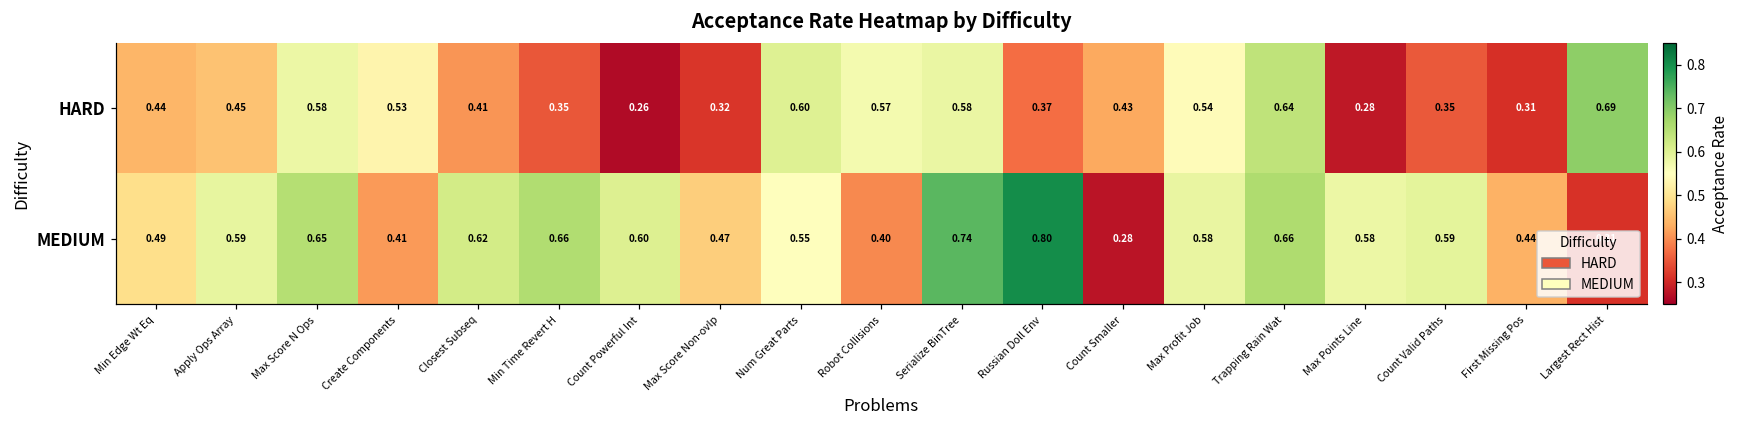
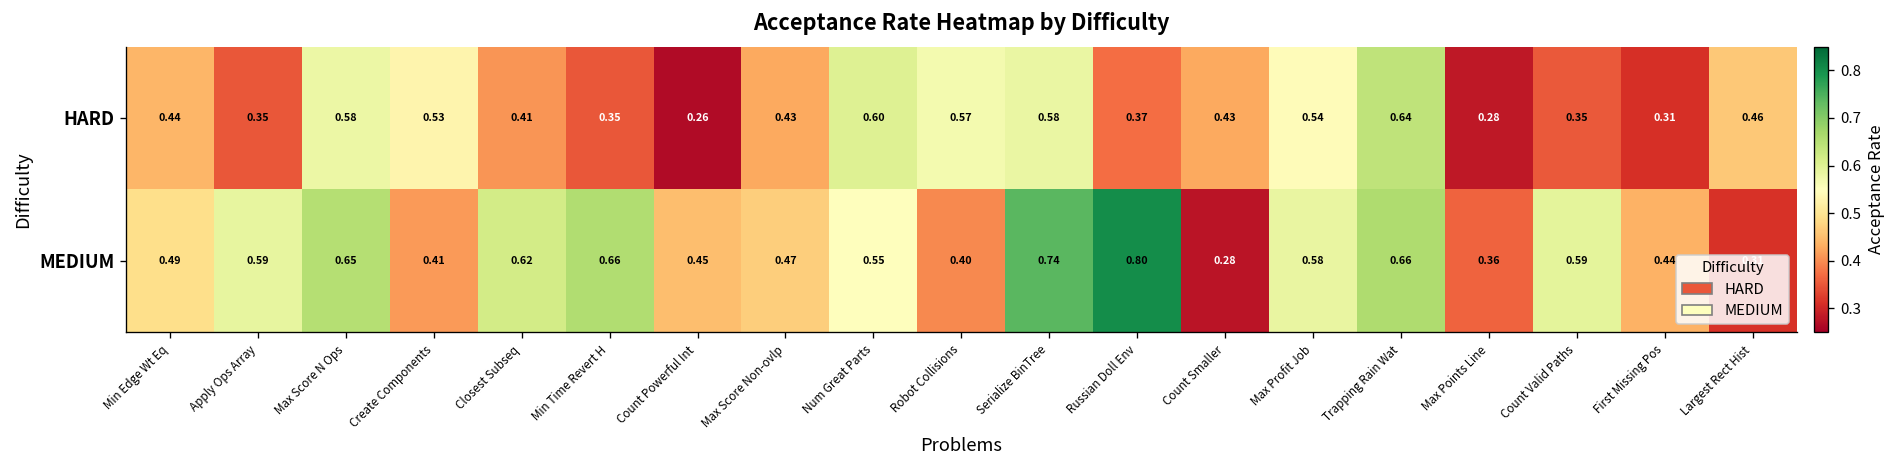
HARD, Apply Ops Array: 0.45 -> 0.35
HARD, Max Score Non-ovlp: 0.32 -> 0.43
HARD, Largest Rect Hist: 0.69 -> 0.46
MEDIUM, Count Powerful Int: 0.60 -> 0.45
MEDIUM, Max Points Line: 0.58 -> 0.36
